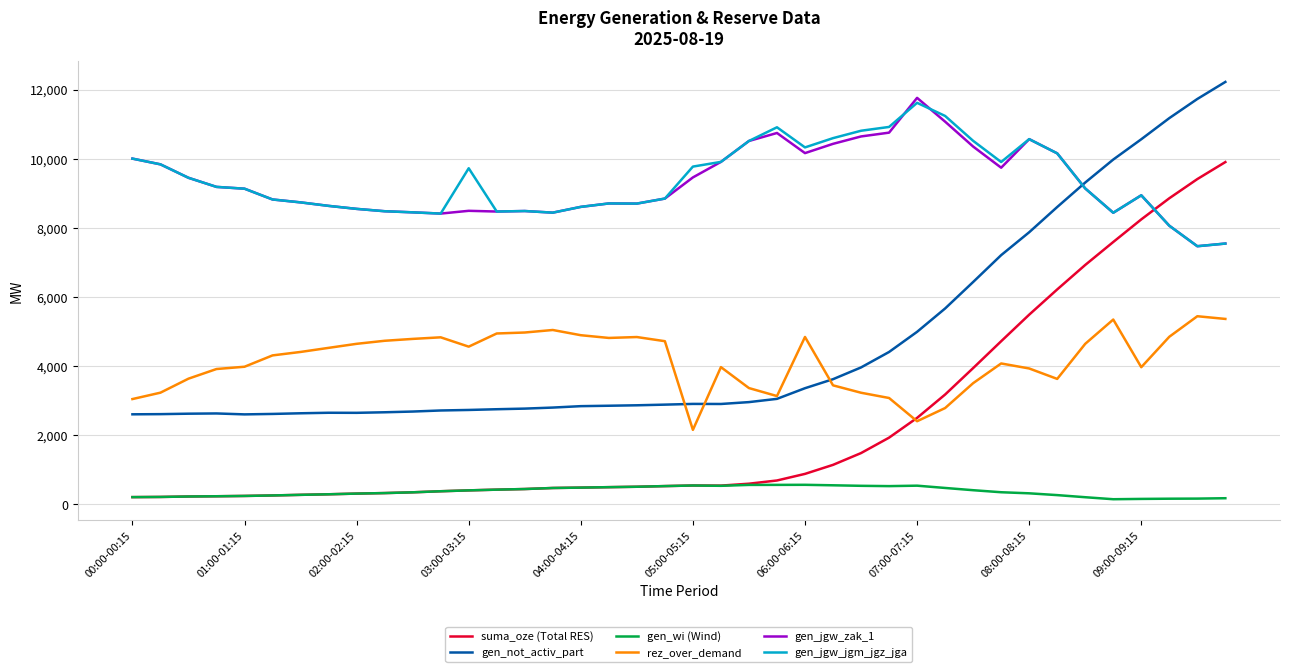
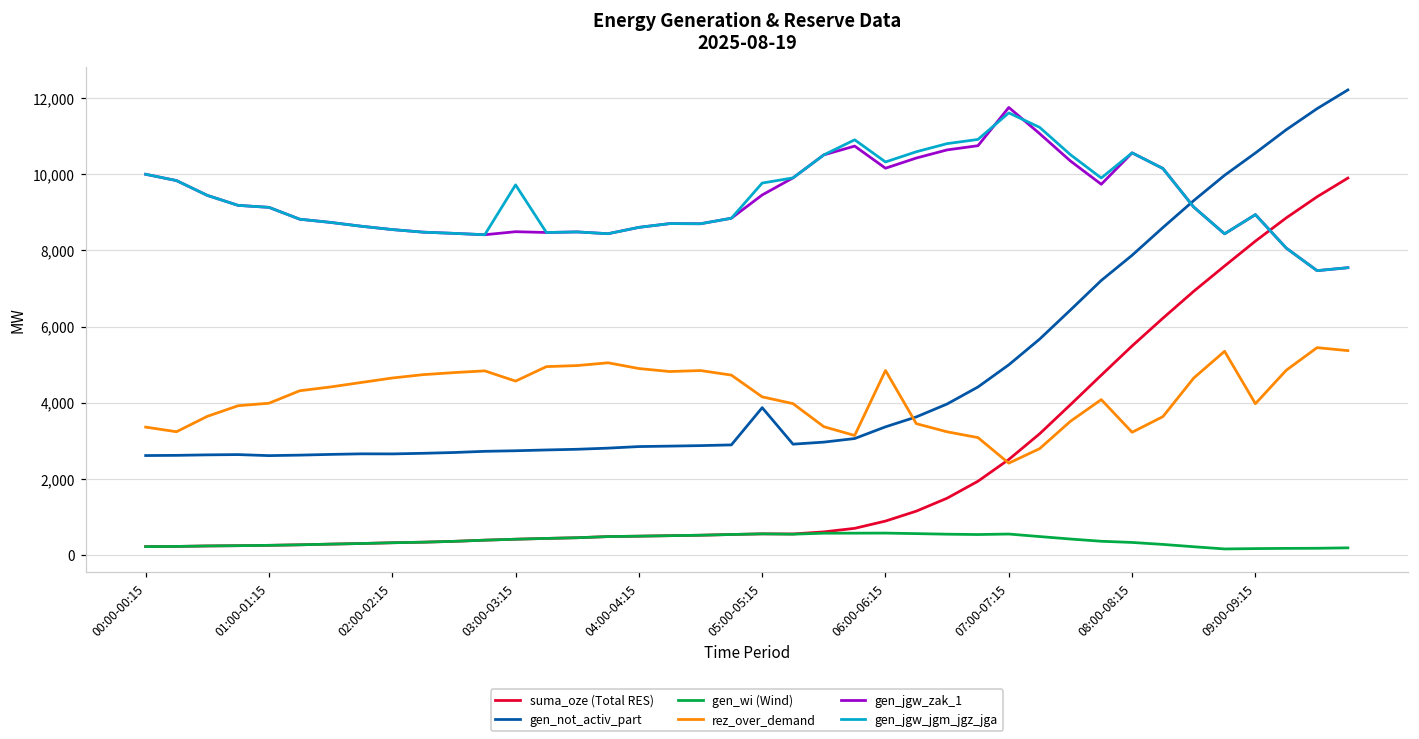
rez_over_demand, 00:00-00:15: 3,000 -> 3,400
gen_not_activ_part, 05:00-05:15: 2,900 -> 3,900
rez_over_demand, 05:00-05:15: 2,200 -> 4,200
rez_over_demand, 08:00-08:15: 3,900 -> 3,200
